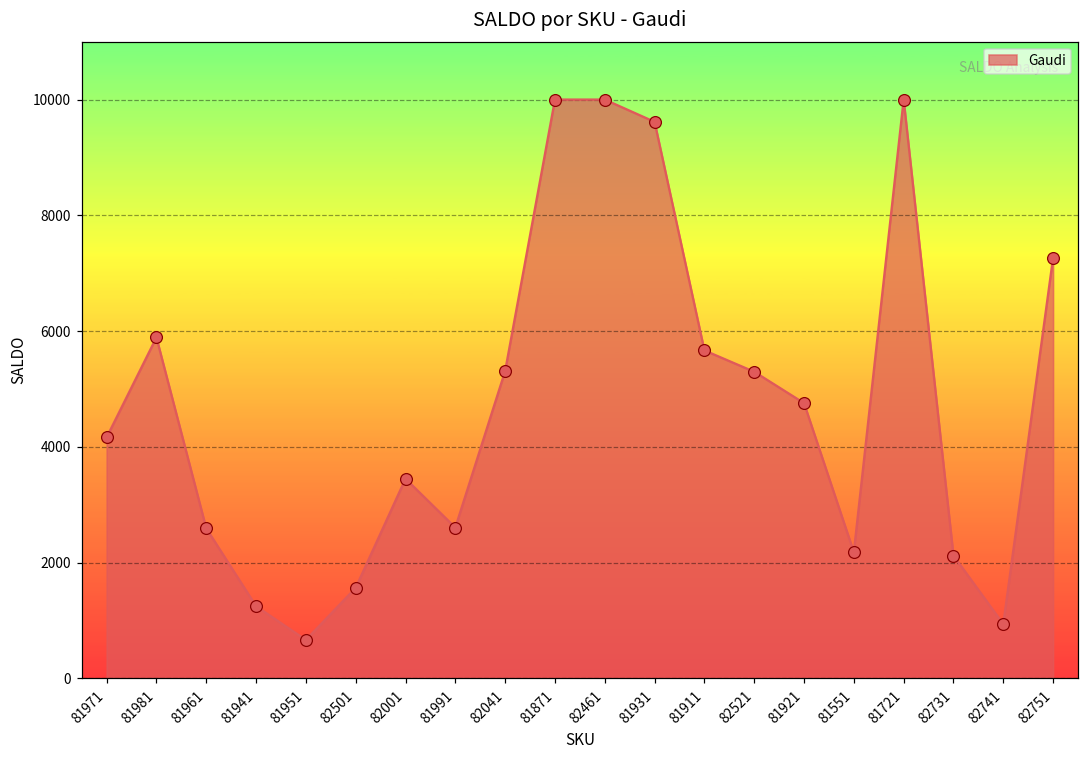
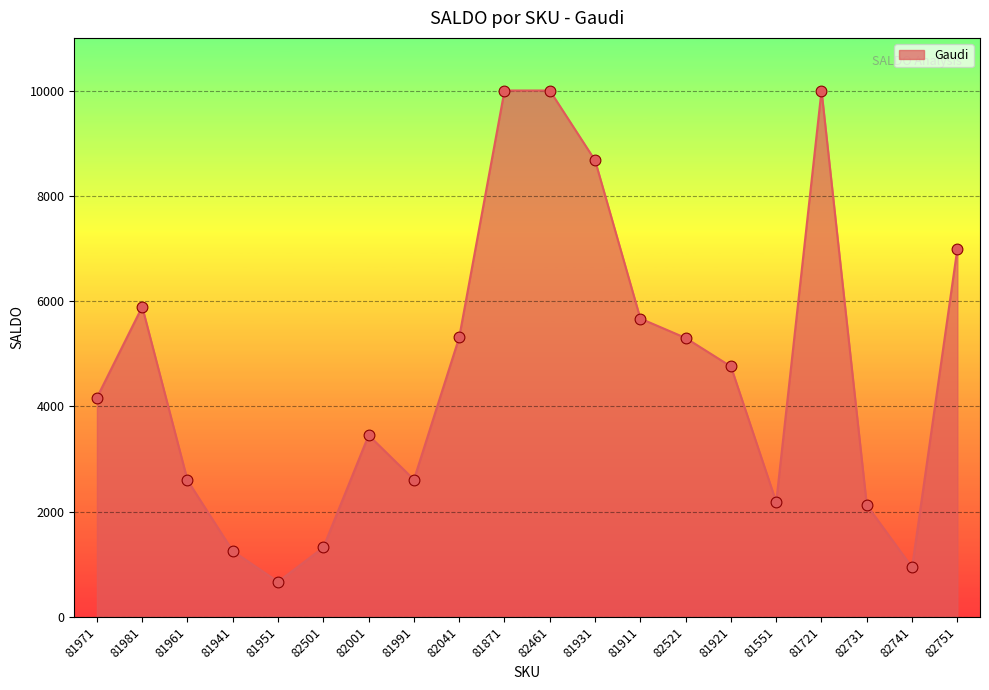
82501: 1600 -> 1300
81931: 9600 -> 8700
82751: 7300 -> 7000
